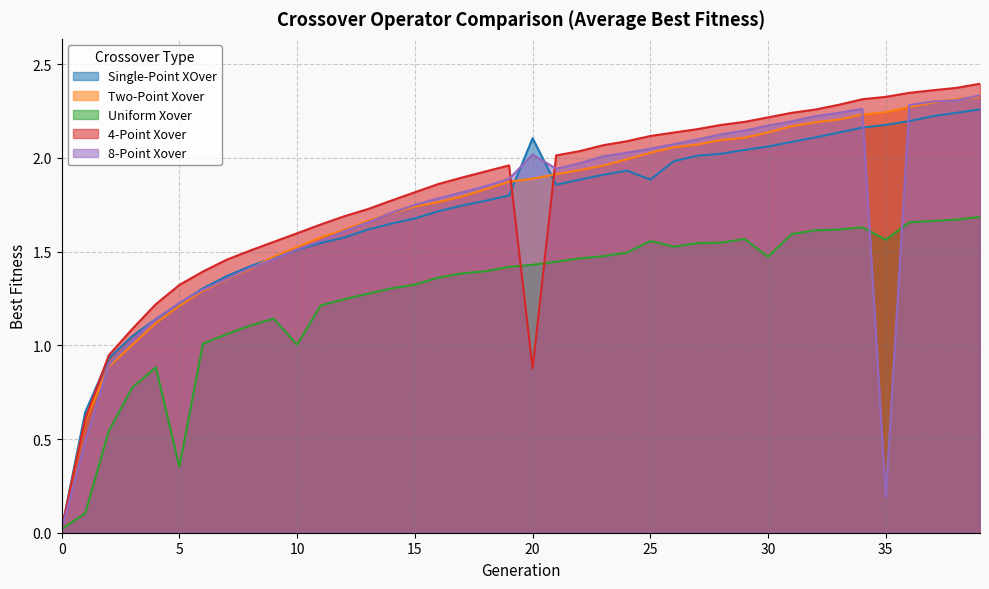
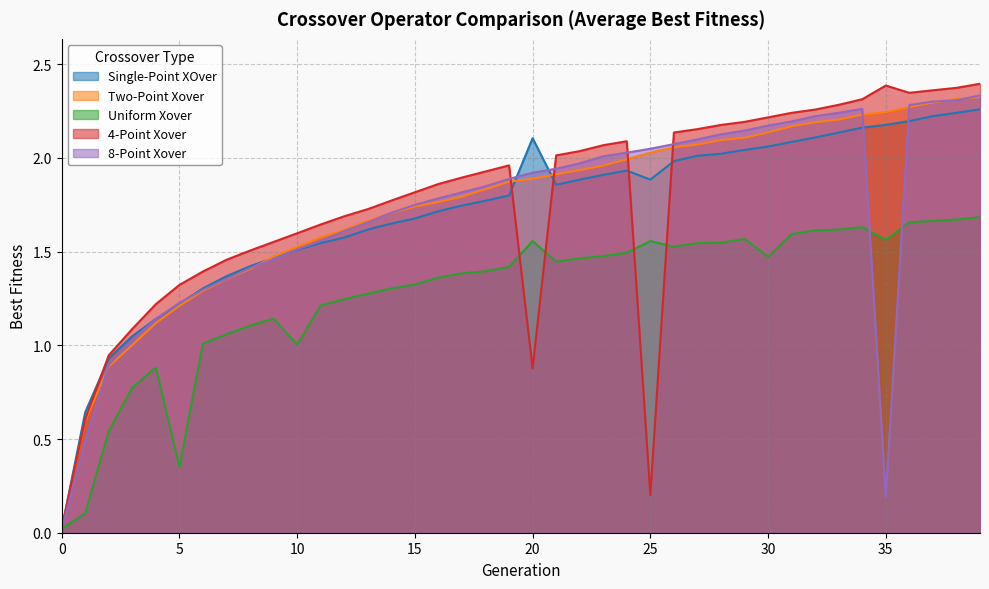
Uniform Xover, 20: 1.43 -> 1.56
8-Point Xover, 20: 2.02 -> 1.92
4-Point Xover, 25: 2.12 -> 0.20
4-Point Xover, 35: 2.33 -> 2.39
